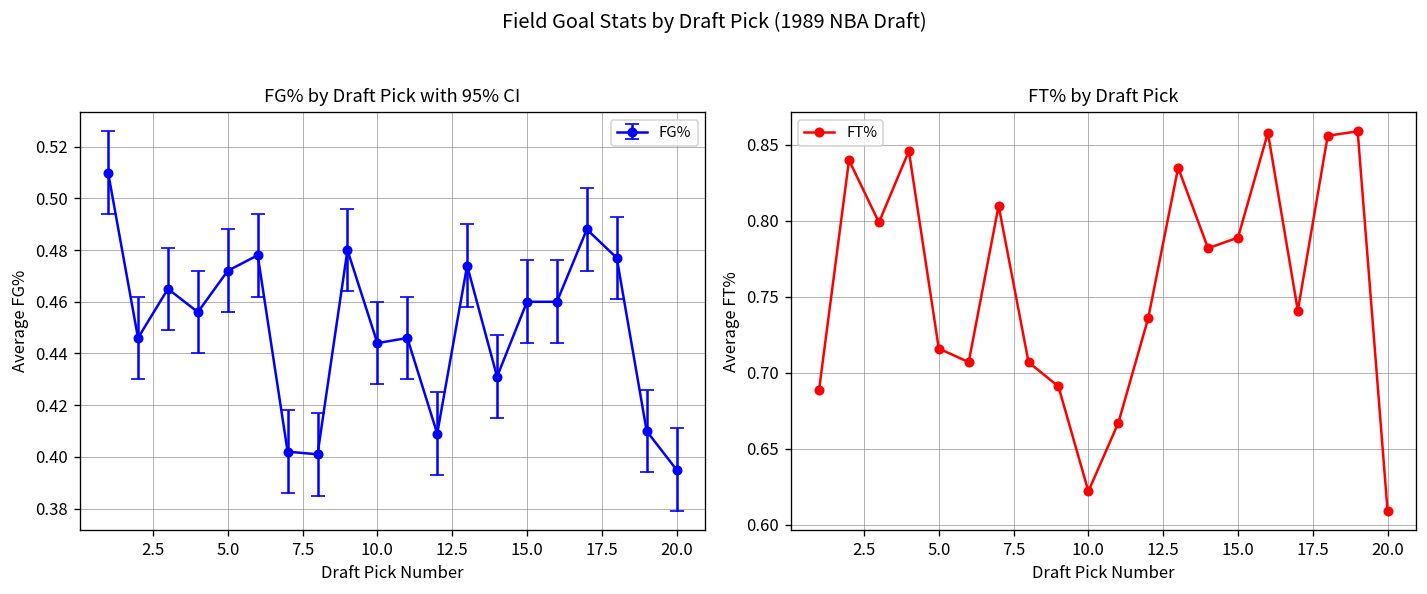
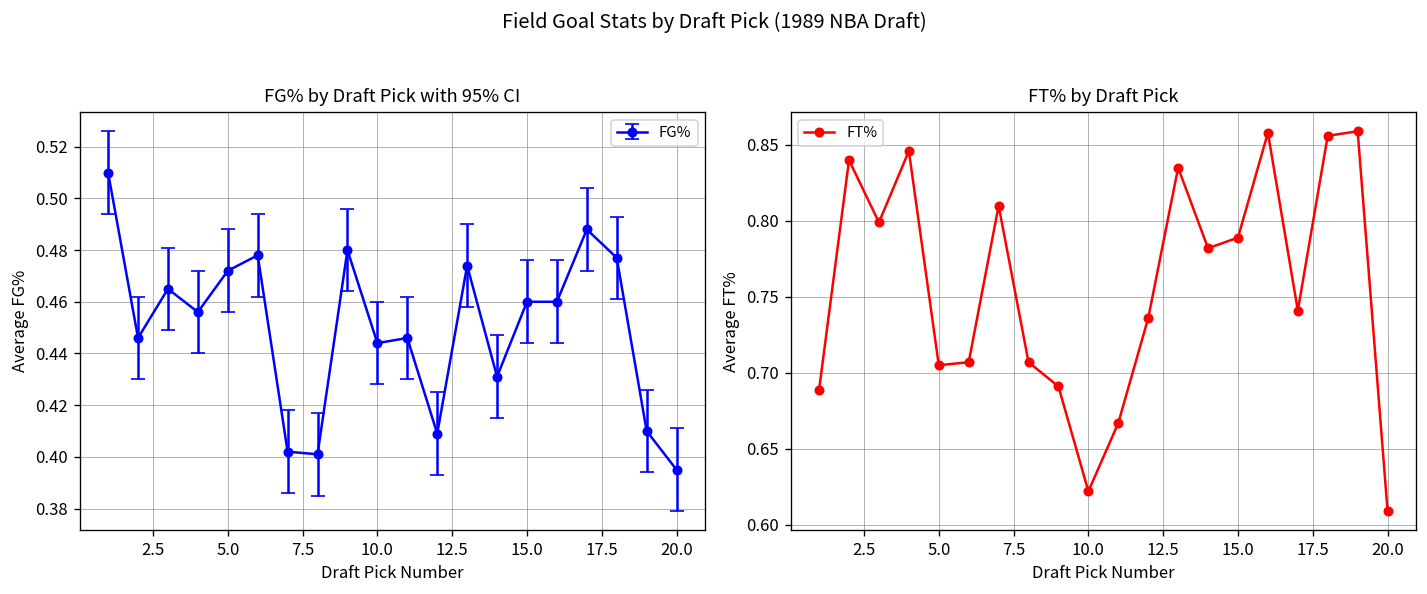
FT% by Draft Pick, 5.0: 0.716 -> 0.705
